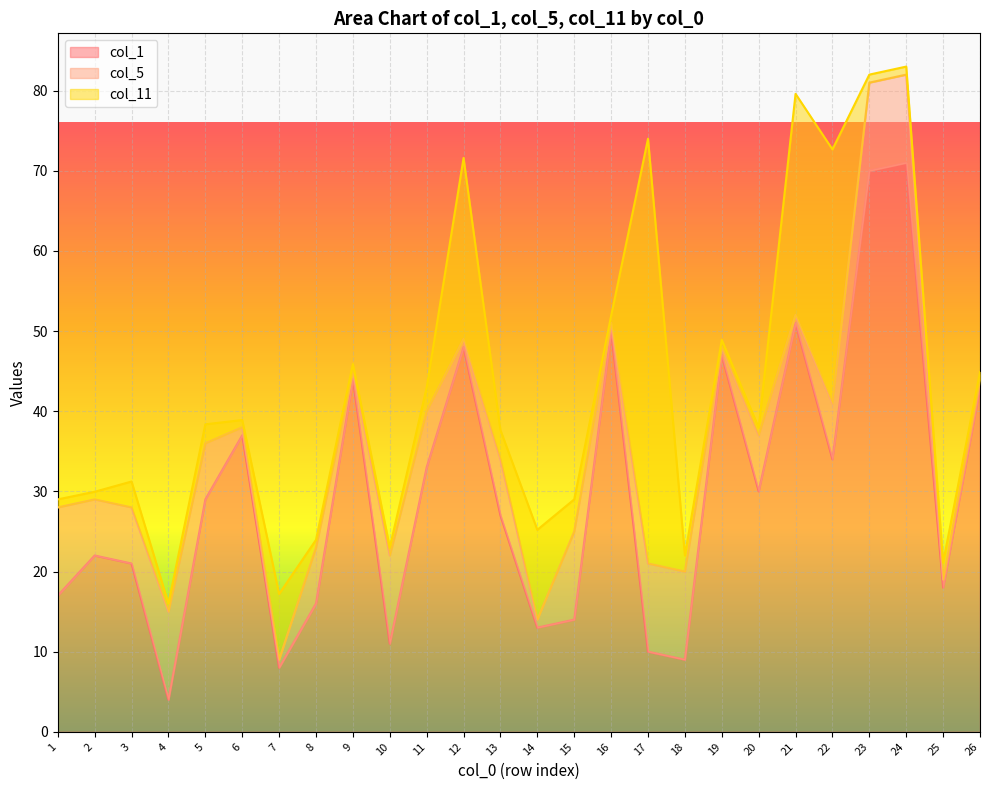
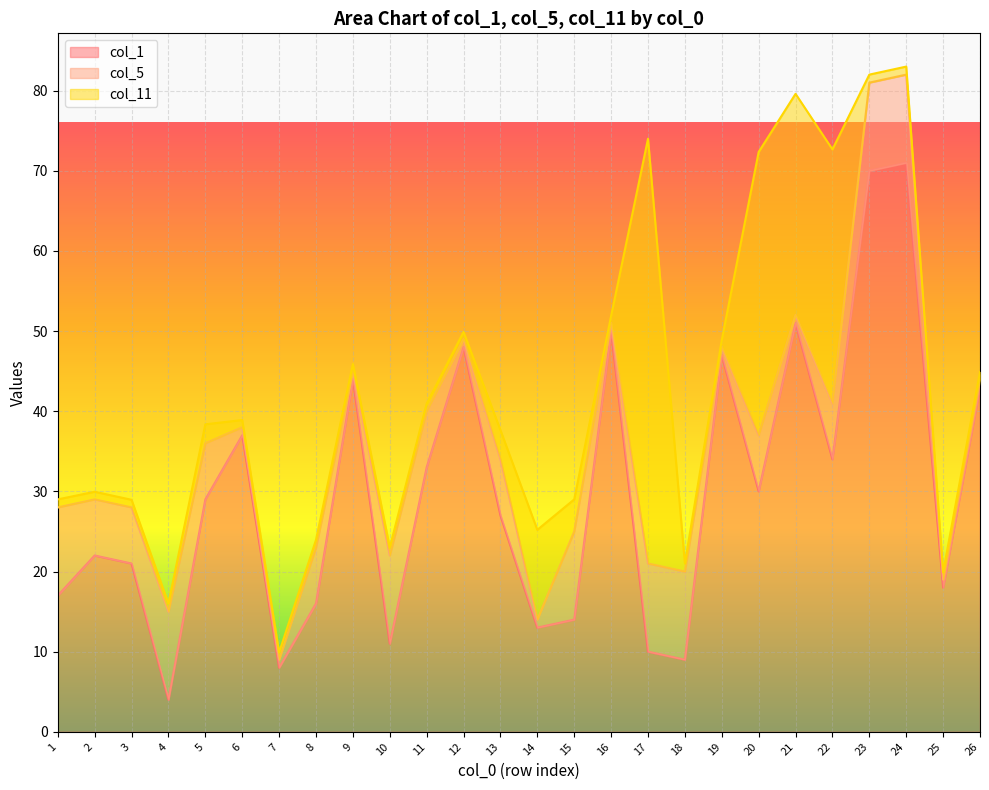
col_11, 3: 3 -> 1
col_11, 7: 8 -> 1
col_11, 11: 3 -> 1
col_11, 12: 23 -> 1
col_11, 18: 2 -> 1
col_11, 20: 1 -> 35
col_11, 25: 2 -> 1
